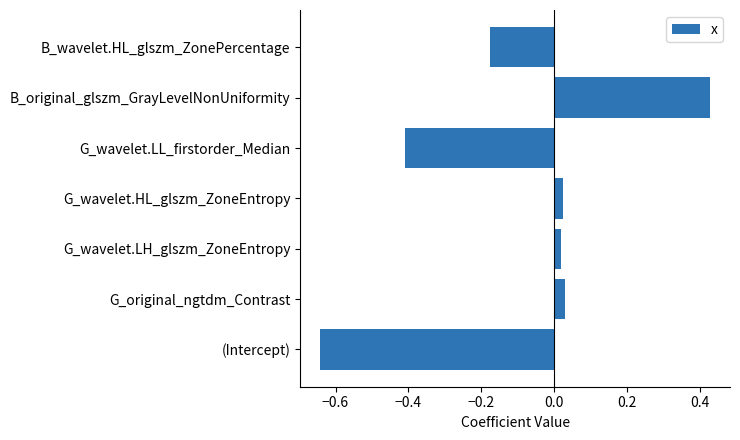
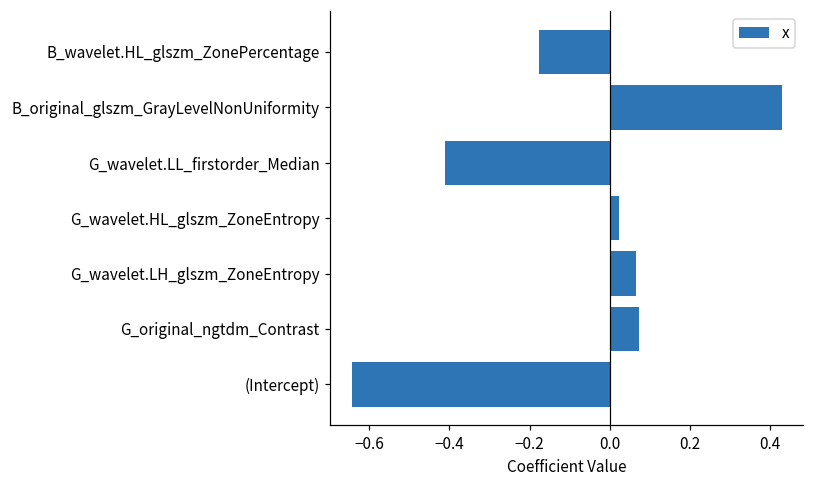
G_wavelet.LH_glszm_ZoneEntropy: 0.02 -> 0.07
G_original_ngtdm_Contrast: 0.03 -> 0.07
